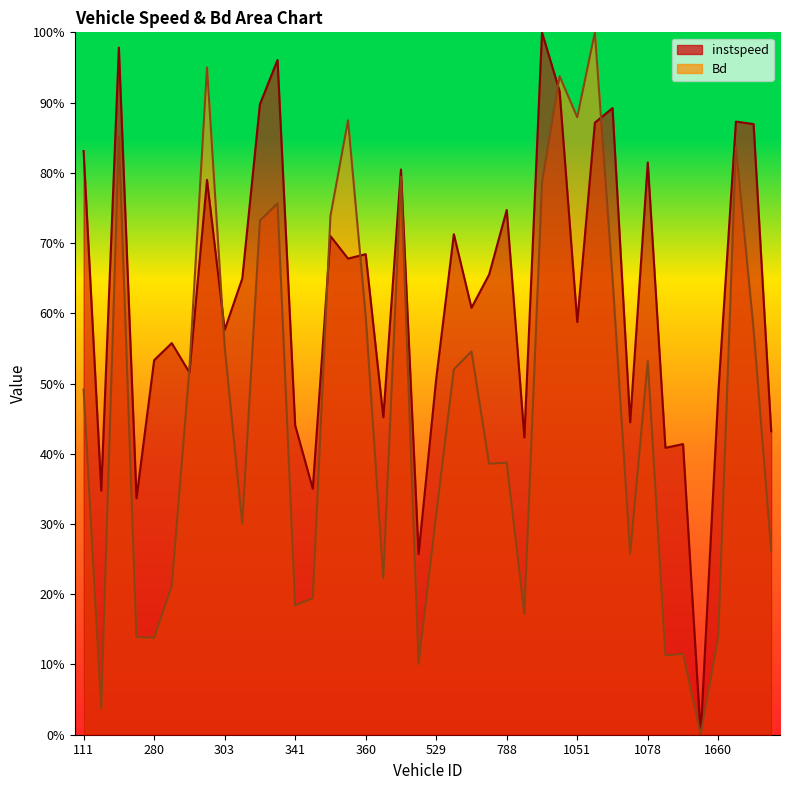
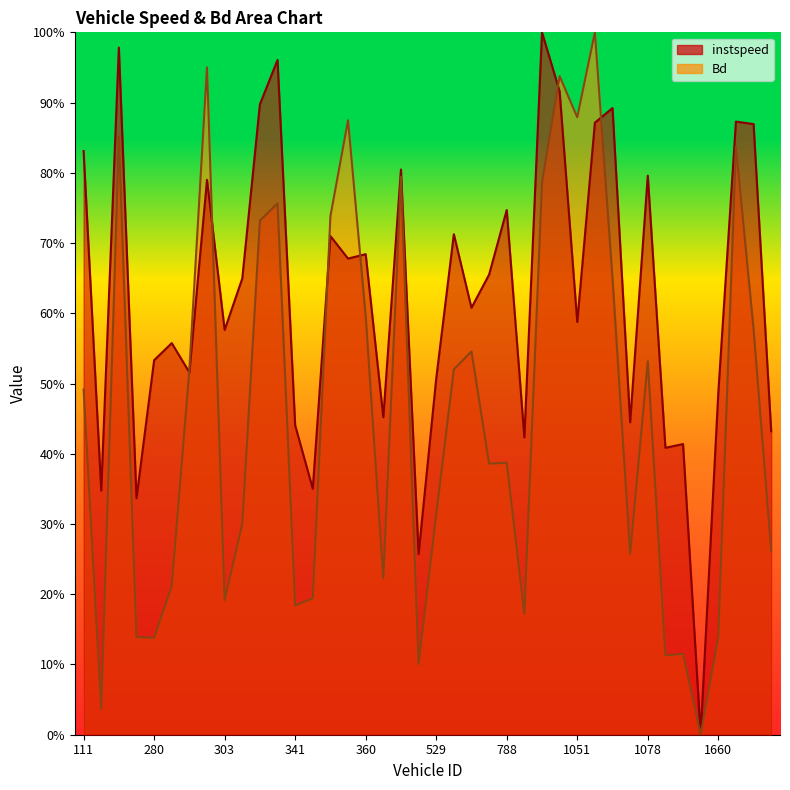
Bd, 303: 55% -> 19%
instspeed, 1078: 81% -> 80%
